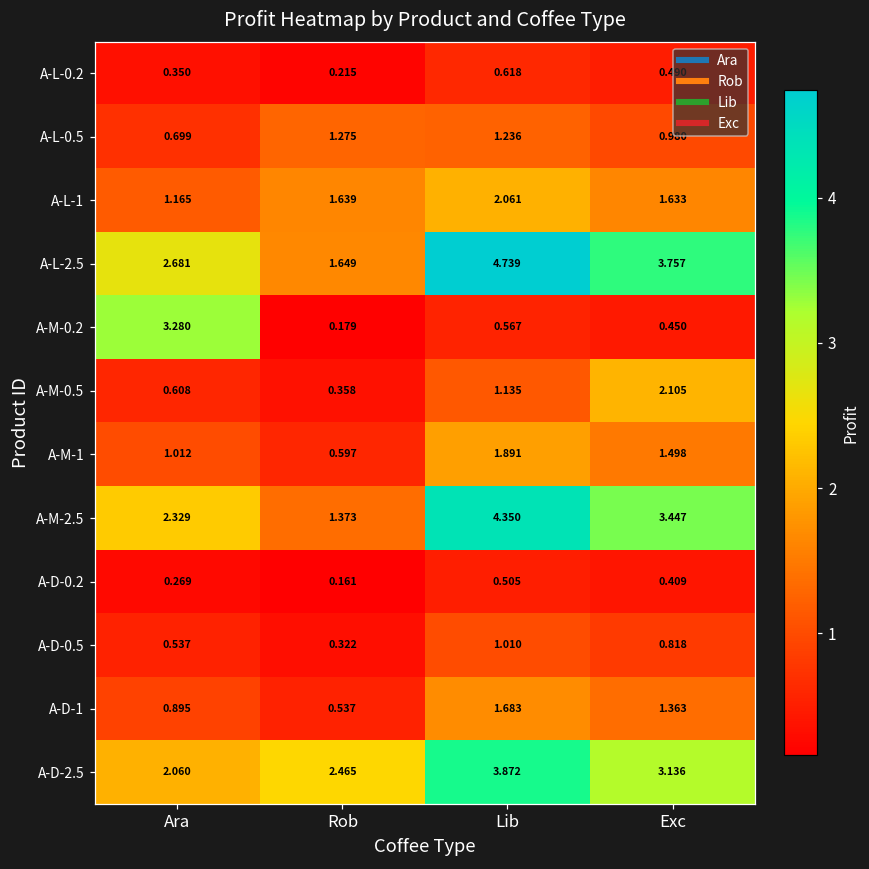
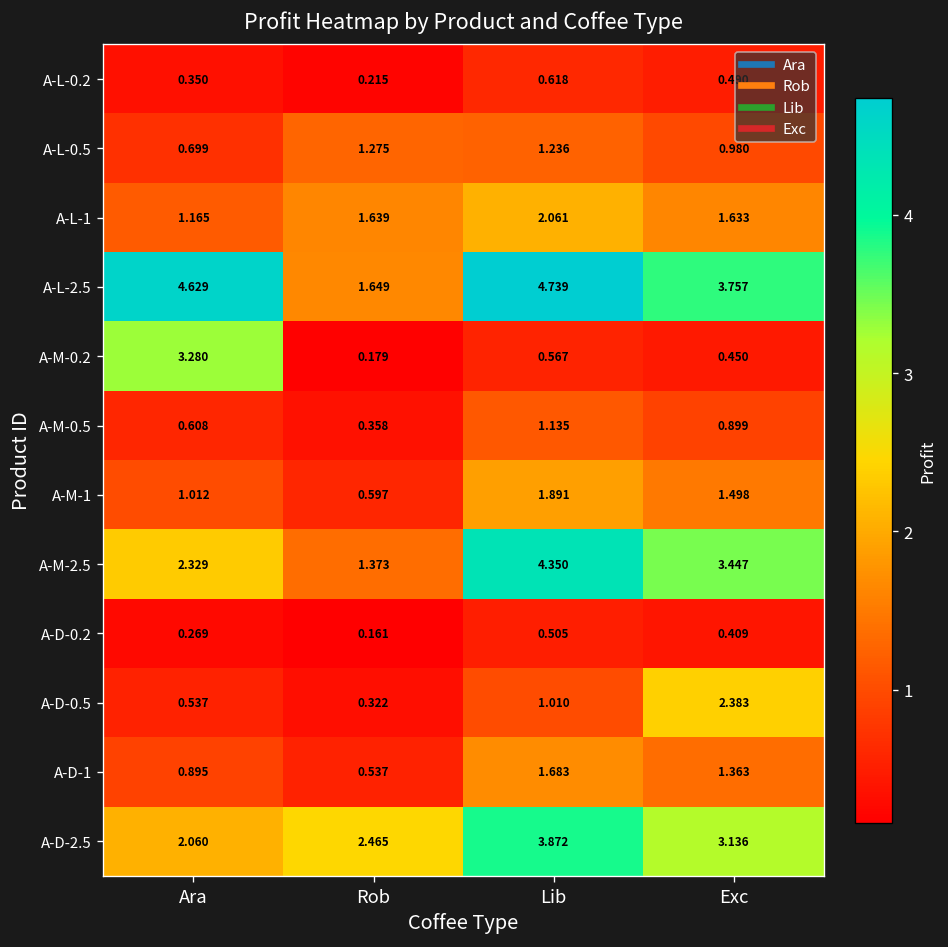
A-L-2.5, Ara: 2.681 -> 4.629
A-M-0.5, Exc: 2.105 -> 0.899
A-D-0.5, Exc: 0.818 -> 2.383
